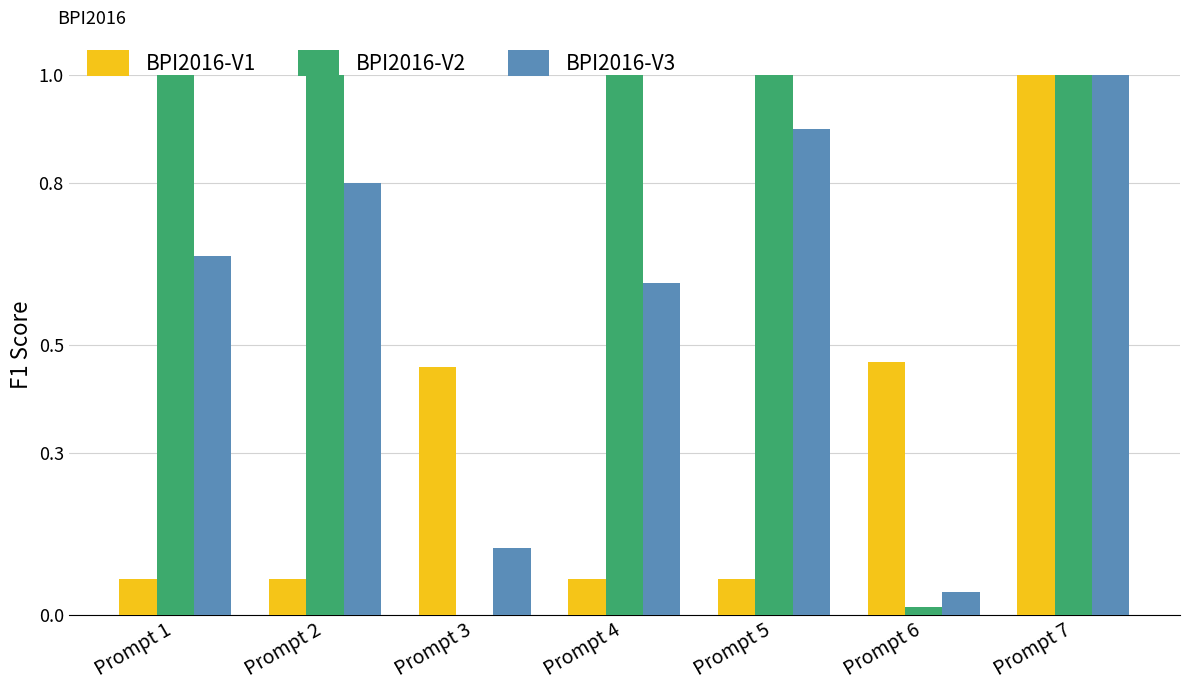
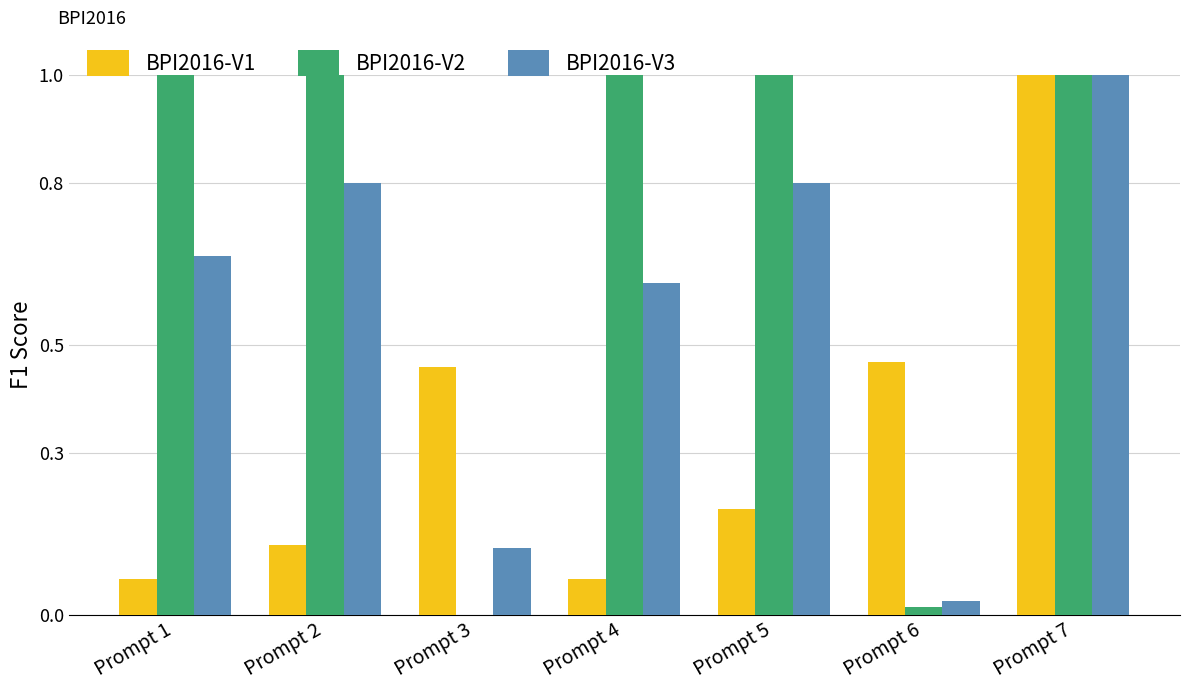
BPI2016-V1, Prompt 2: 0.07 -> 0.13
BPI2016-V1, Prompt 5: 0.07 -> 0.20
BPI2016-V3, Prompt 5: 0.9 -> 0.8
BPI2016-V3, Prompt 6: 0.04 -> 0.02
